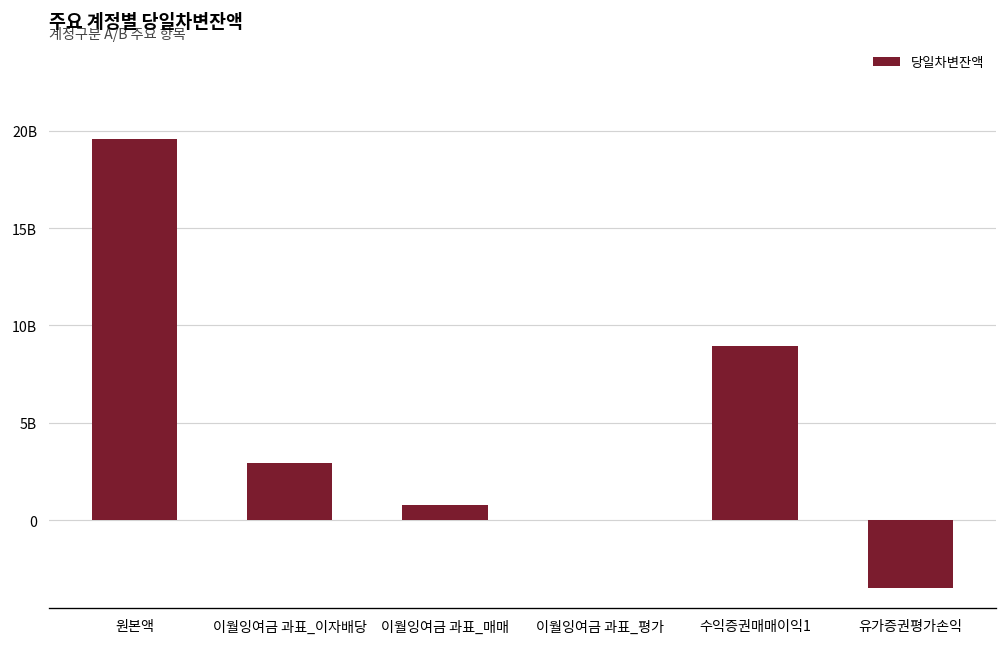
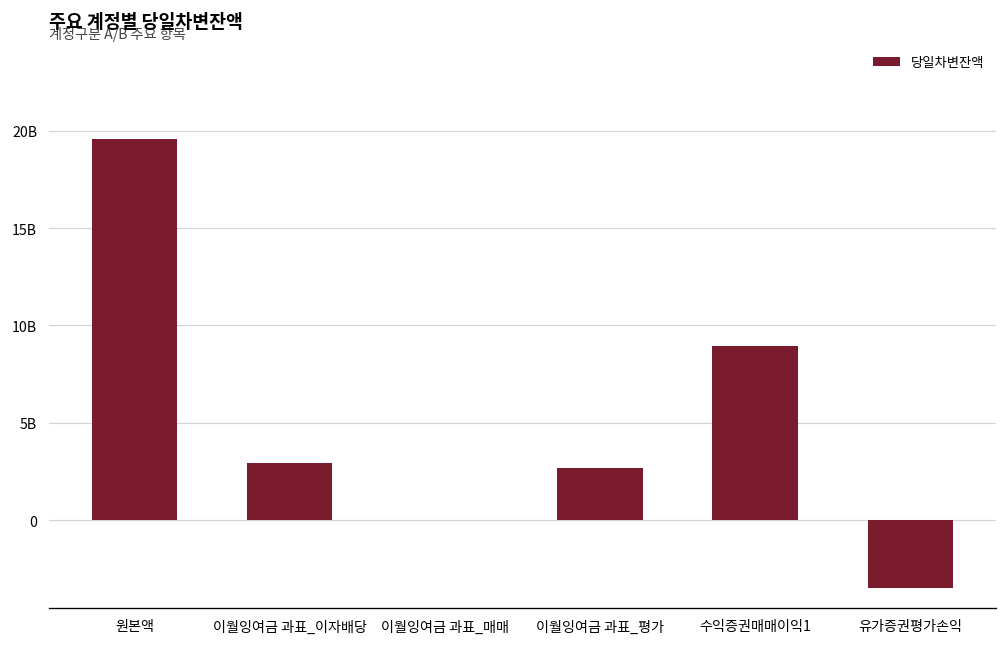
이월잉여금 과표_매매: 800000000 -> 0
이월잉여금 과표_평가: 0 -> 2700000000
